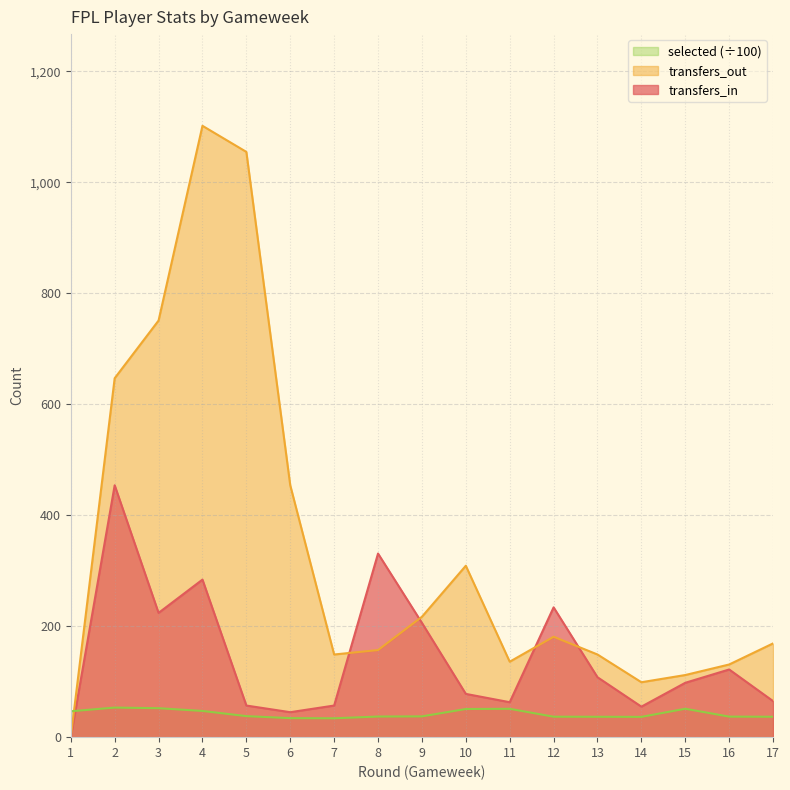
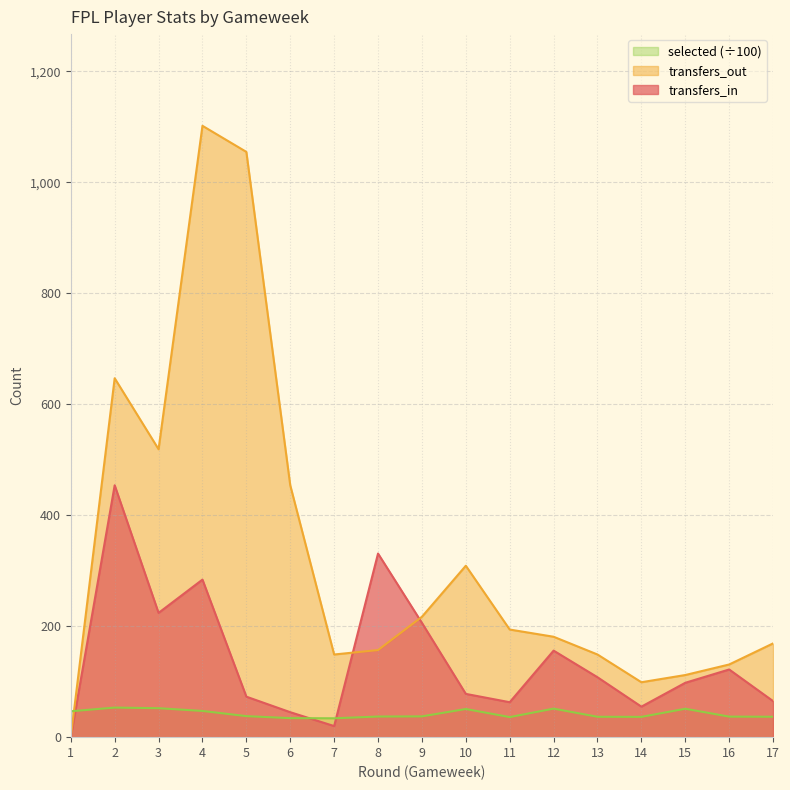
transfers_out, 3: 750 -> 520
transfers_in, 5: 60 -> 70
transfers_in, 7: 60 -> 20
selected (÷100), 11: 50 -> 40
transfers_out, 11: 140 -> 190
selected (÷100), 12: 40 -> 50
transfers_in, 12: 230 -> 160
